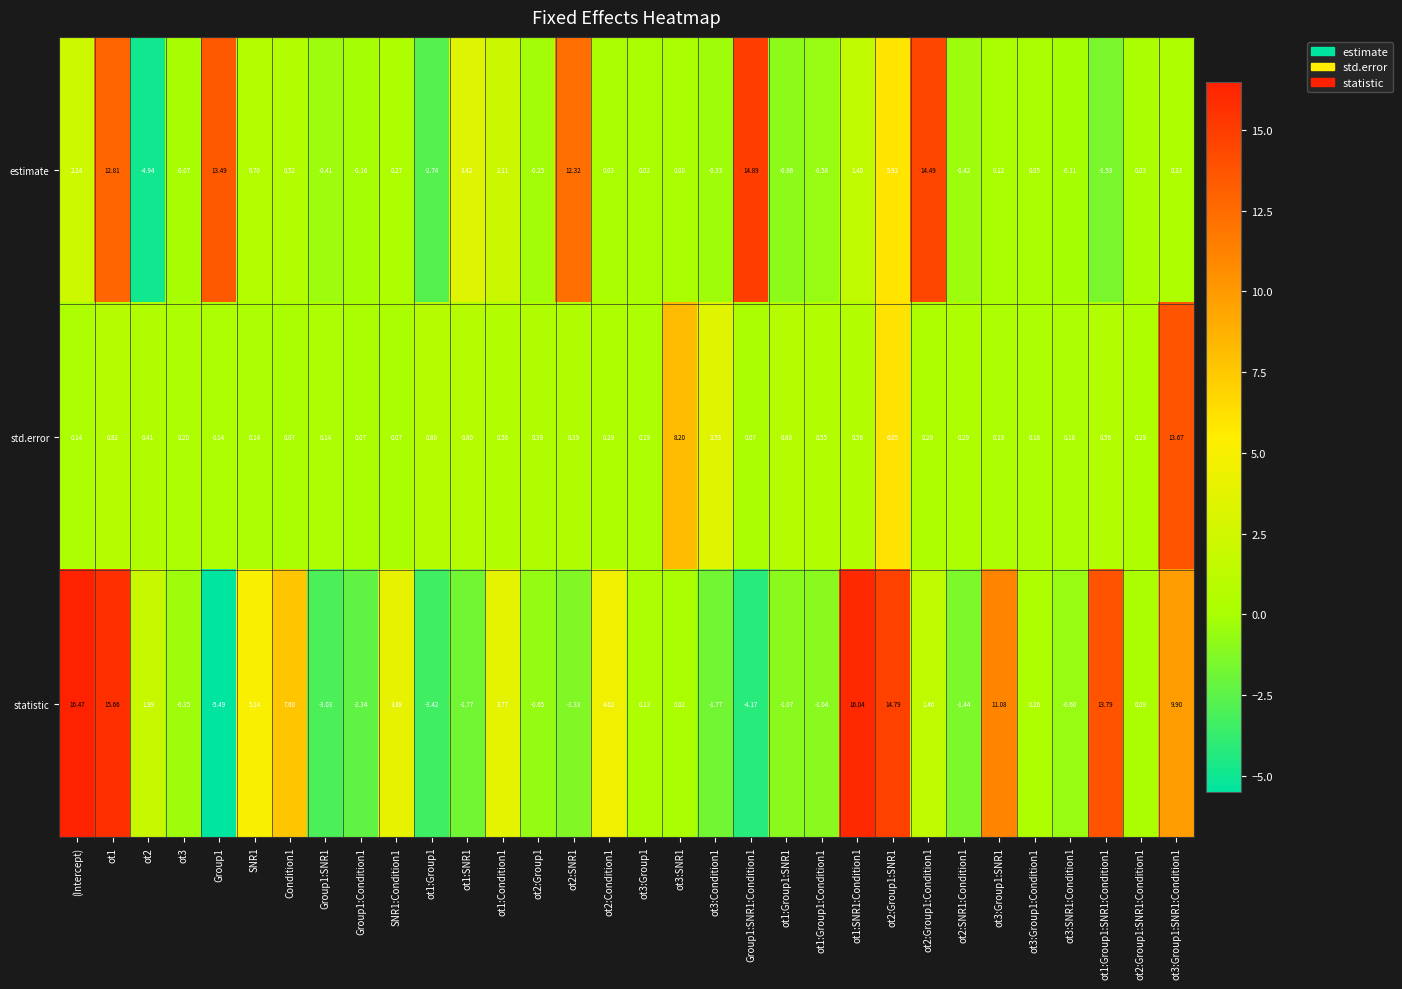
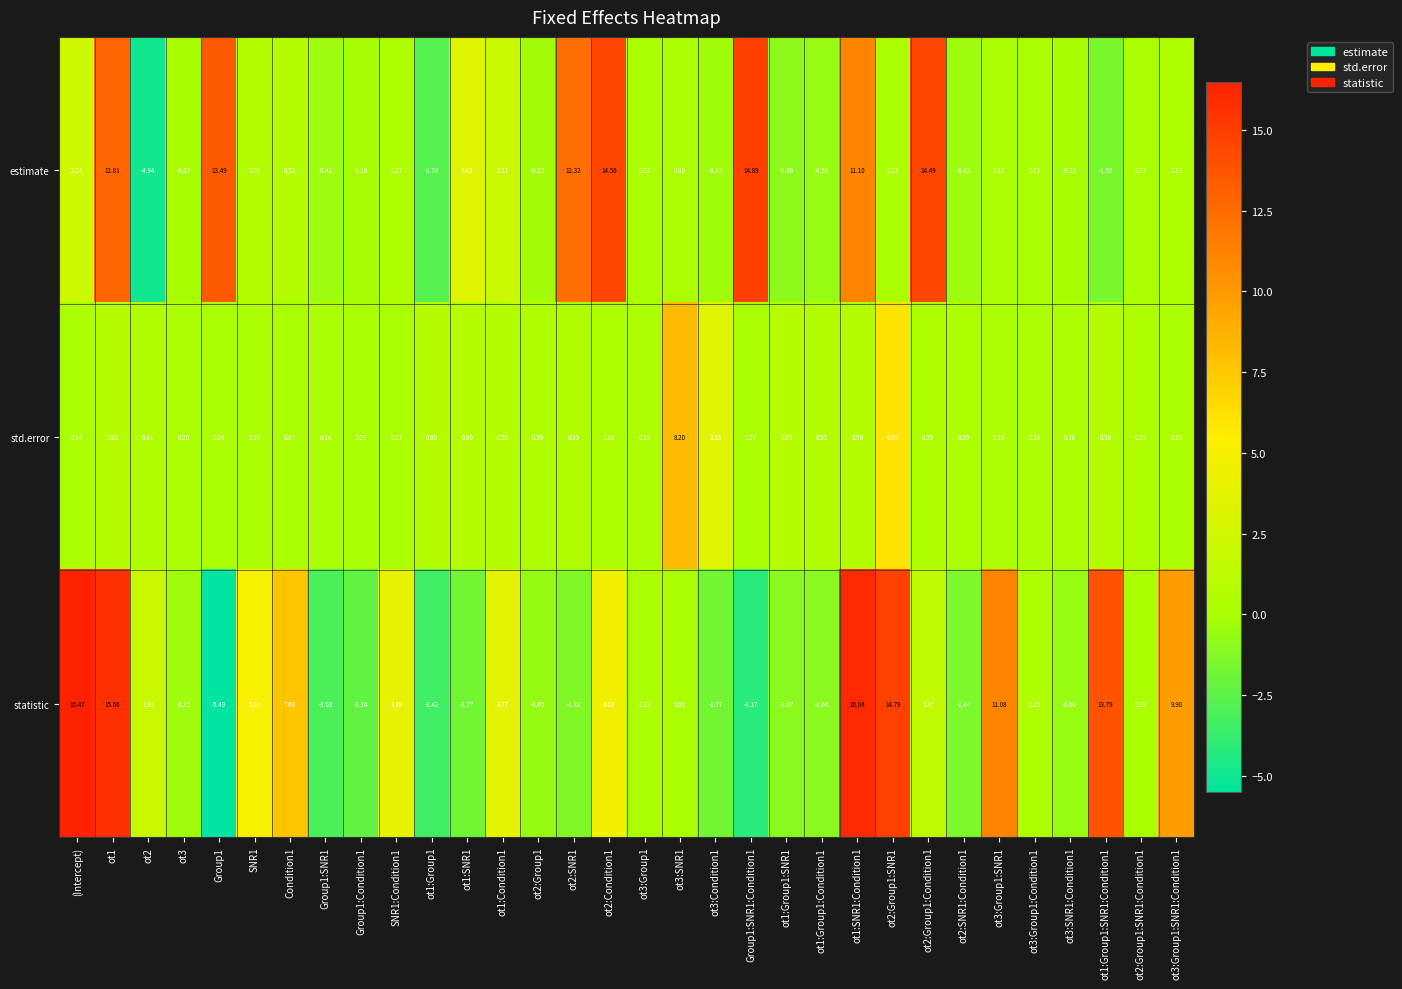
estimate, ot2:Condition1: 0.03 -> 14.56
estimate, ot1:SNR1:Condition1: 1.40 -> 11.10
estimate, ot2:Group1:SNR1: 5.92 -> 0.23
std.error, ot3:Group1:SNR1:Condition1: 13.67 -> 0.19
